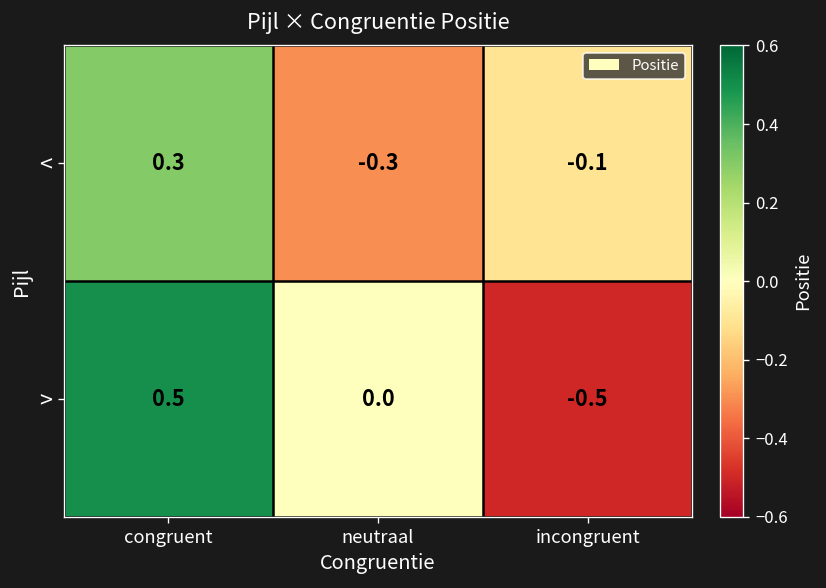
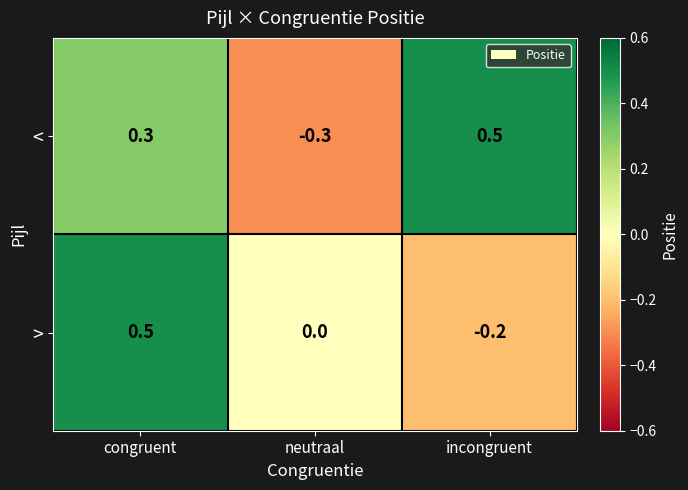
<, incongruent: -0.1 -> 0.5
>, incongruent: -0.5 -> -0.2
